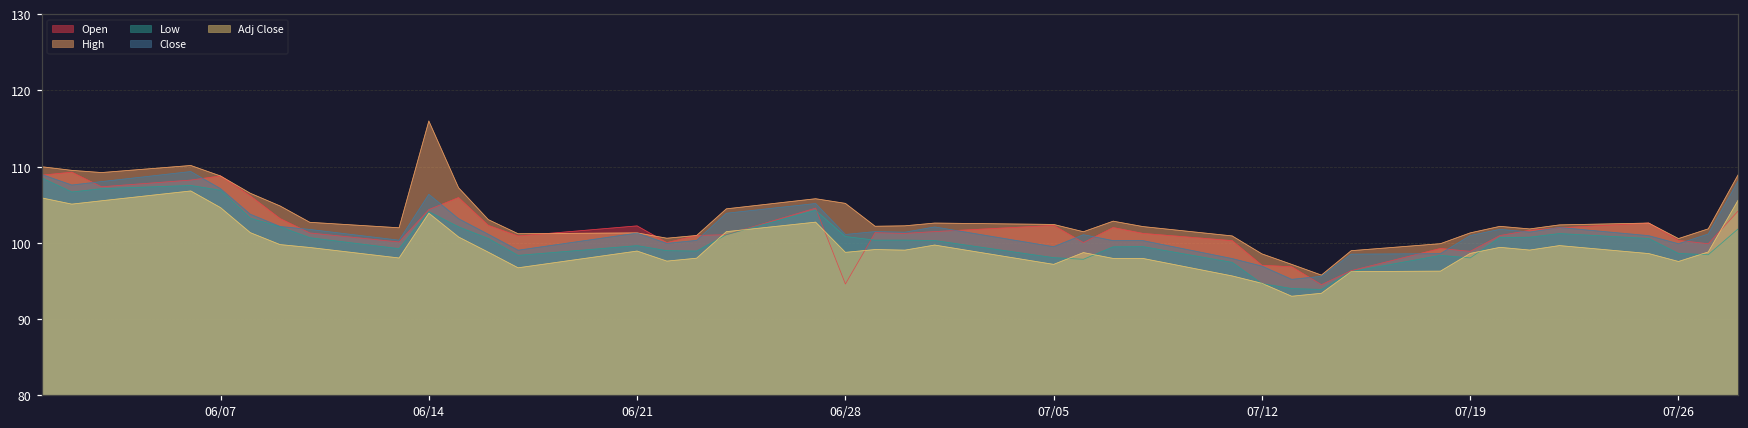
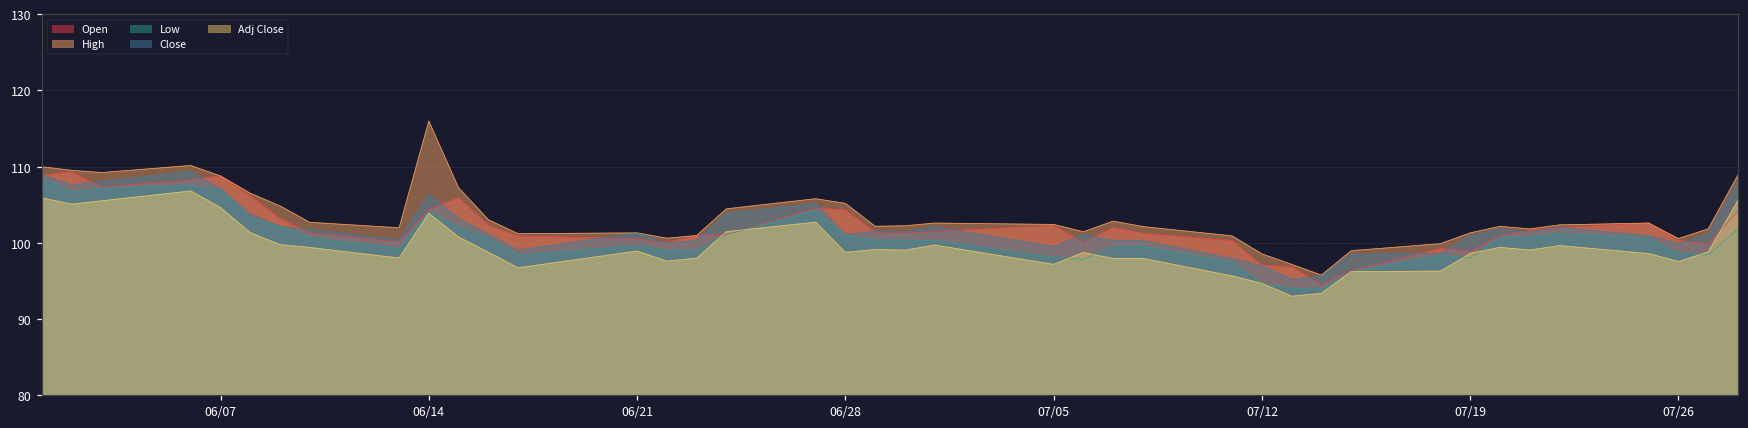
Open, 06/21: 102 -> 101
Open, 06/28: 95 -> 104
